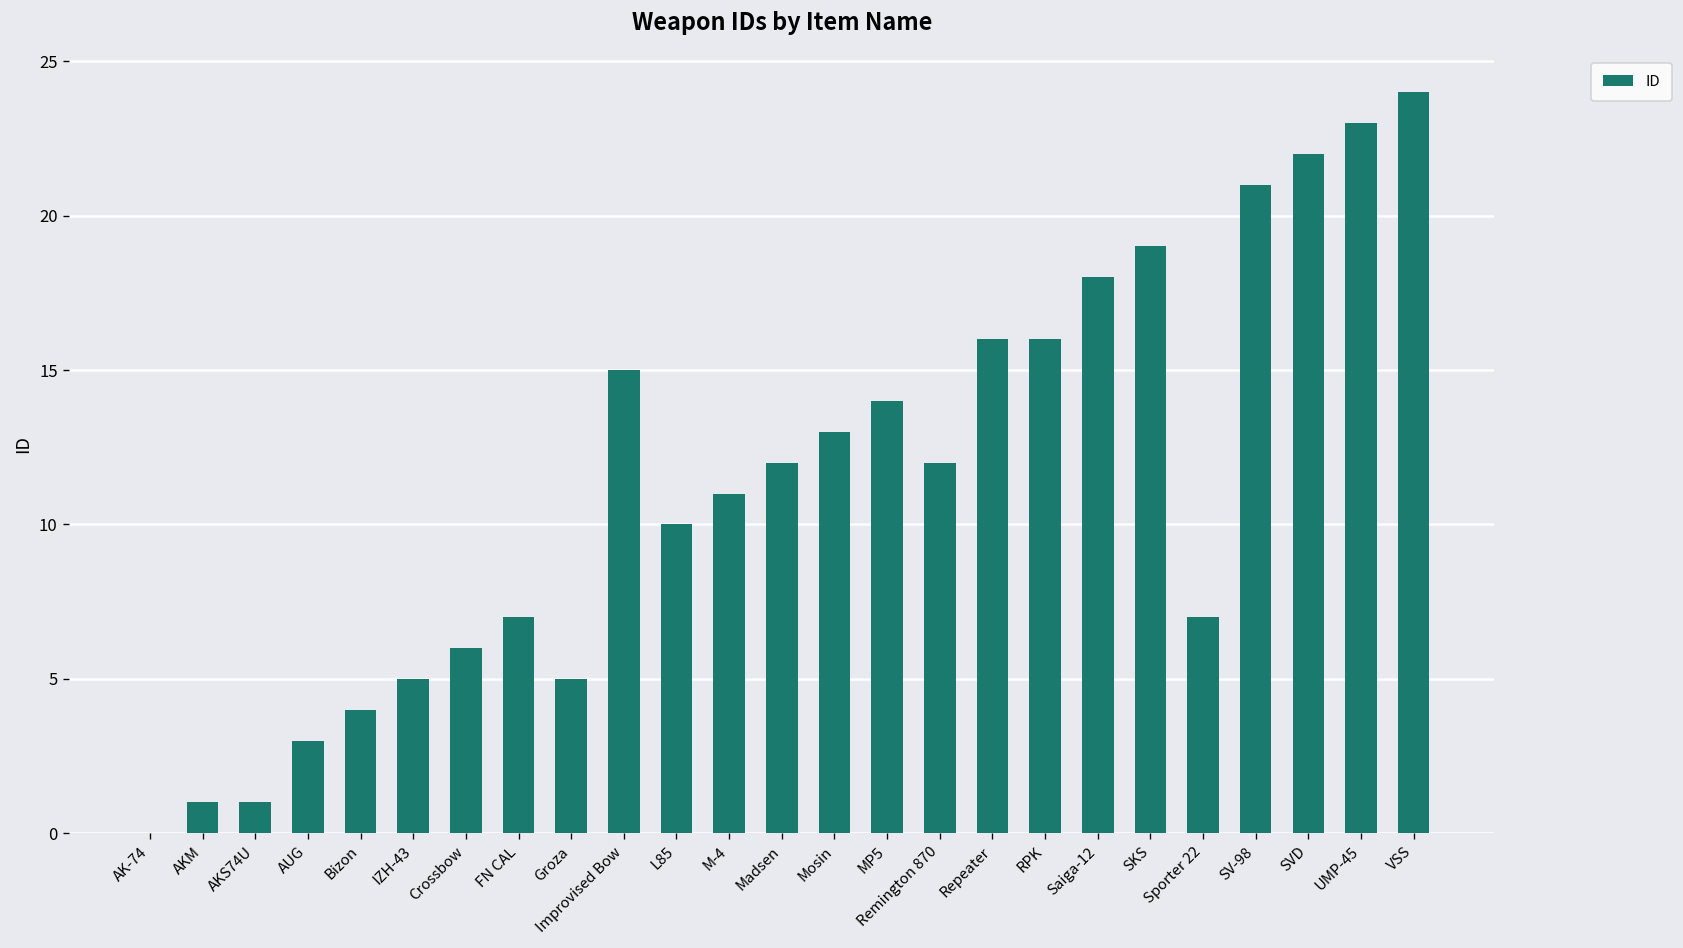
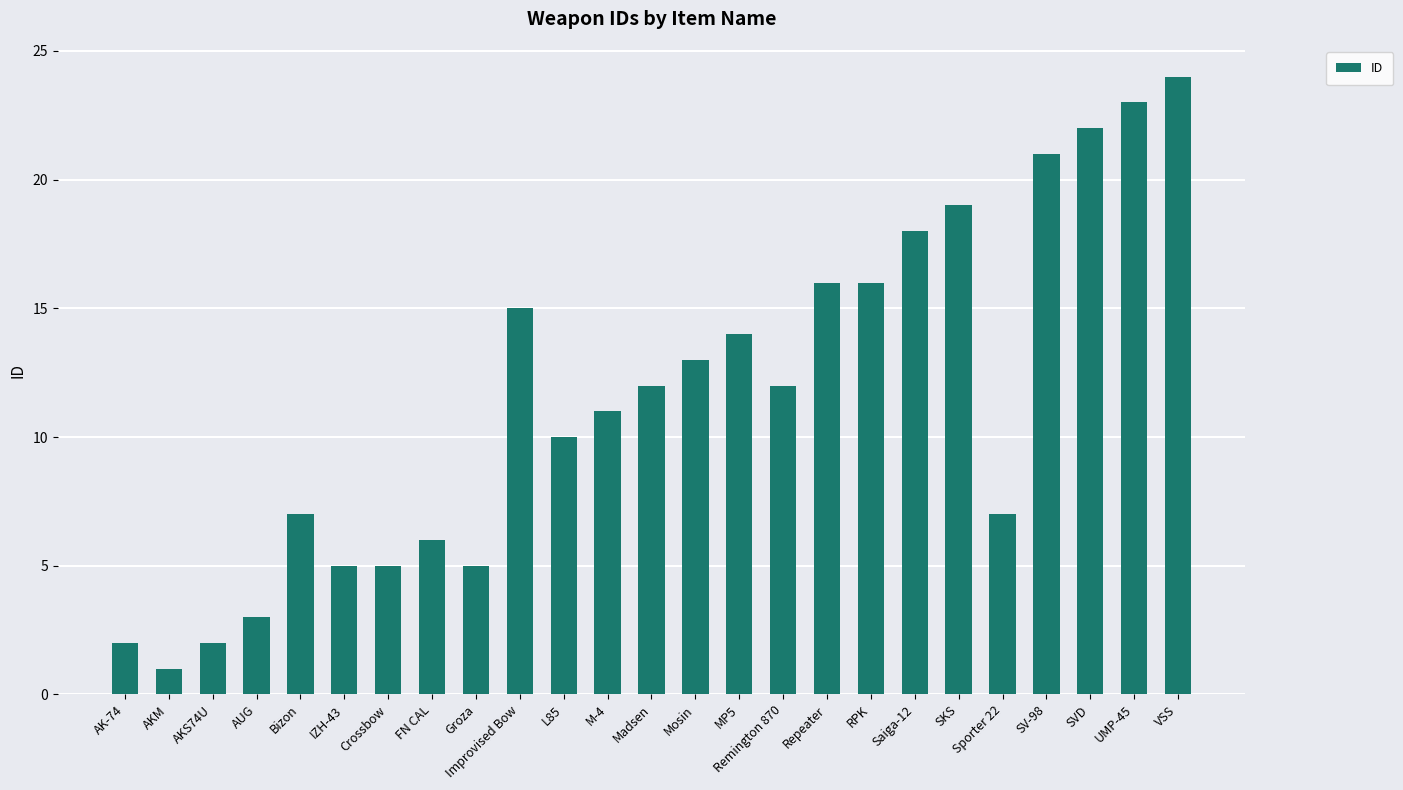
AK-74: 0 -> 2
AKS74U: 1 -> 2
Bizon: 4 -> 7
Crossbow: 6 -> 5
FN CAL: 7 -> 6
